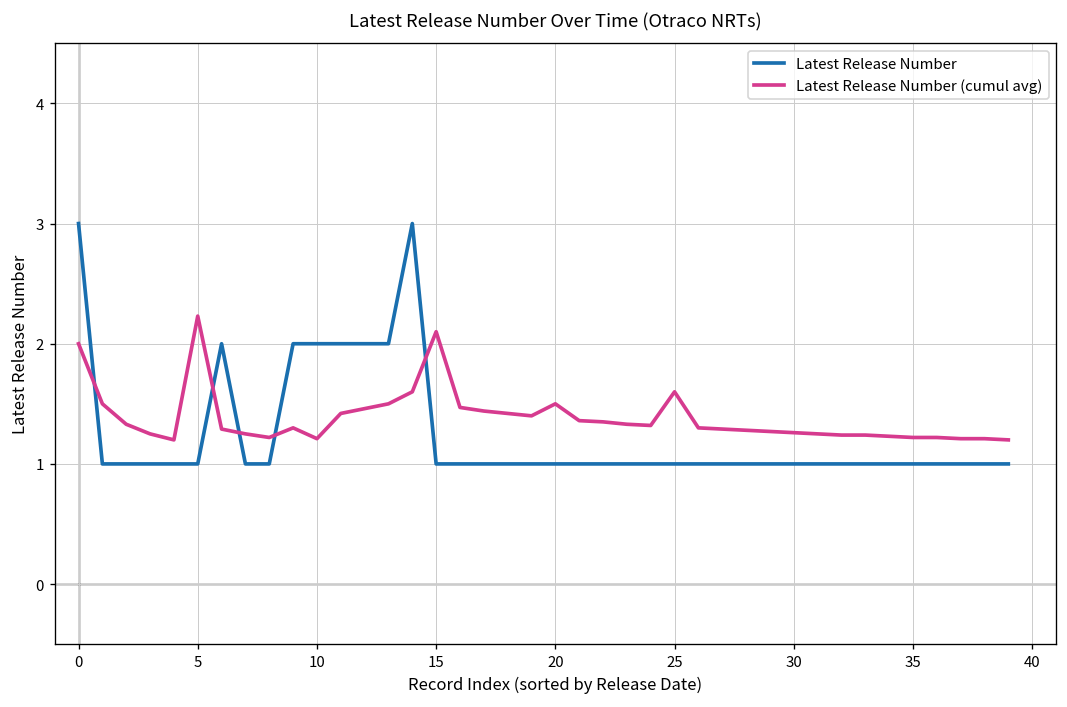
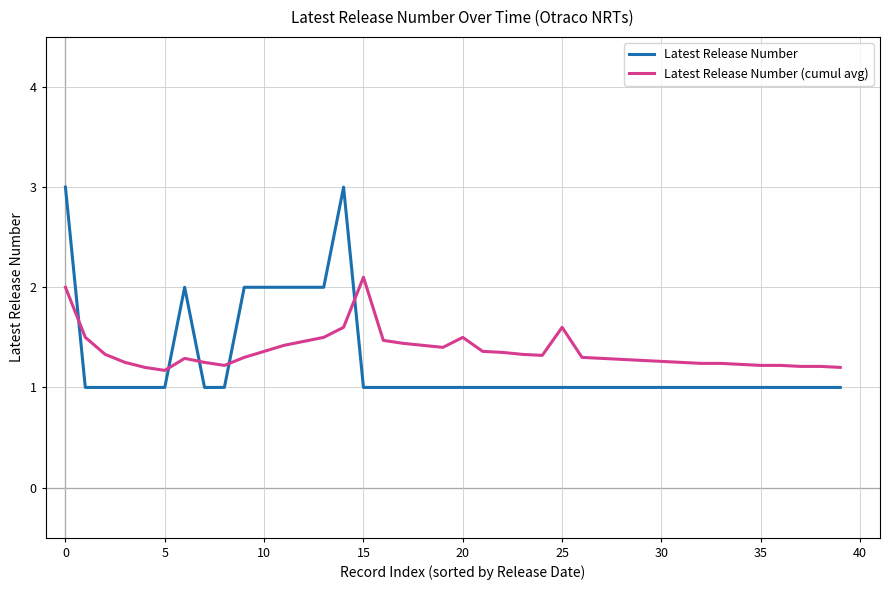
Latest Release Number (cumul avg), 5: 2.23 -> 1.17
Latest Release Number (cumul avg), 10: 1.21 -> 1.36
